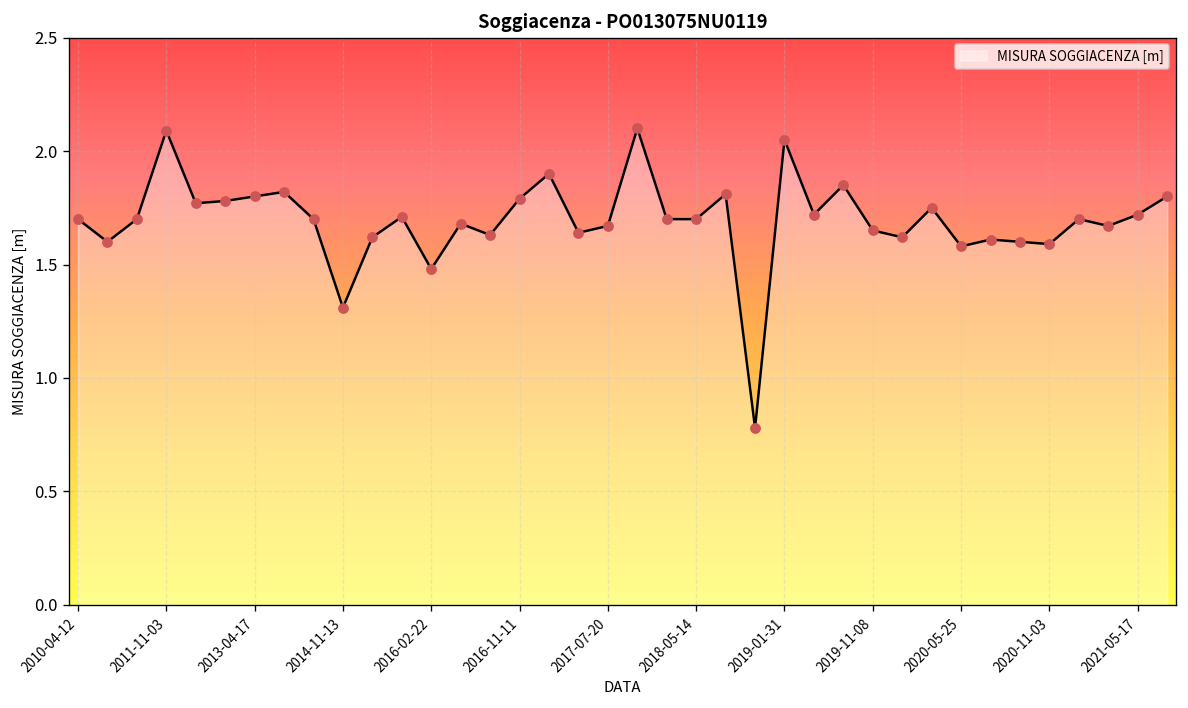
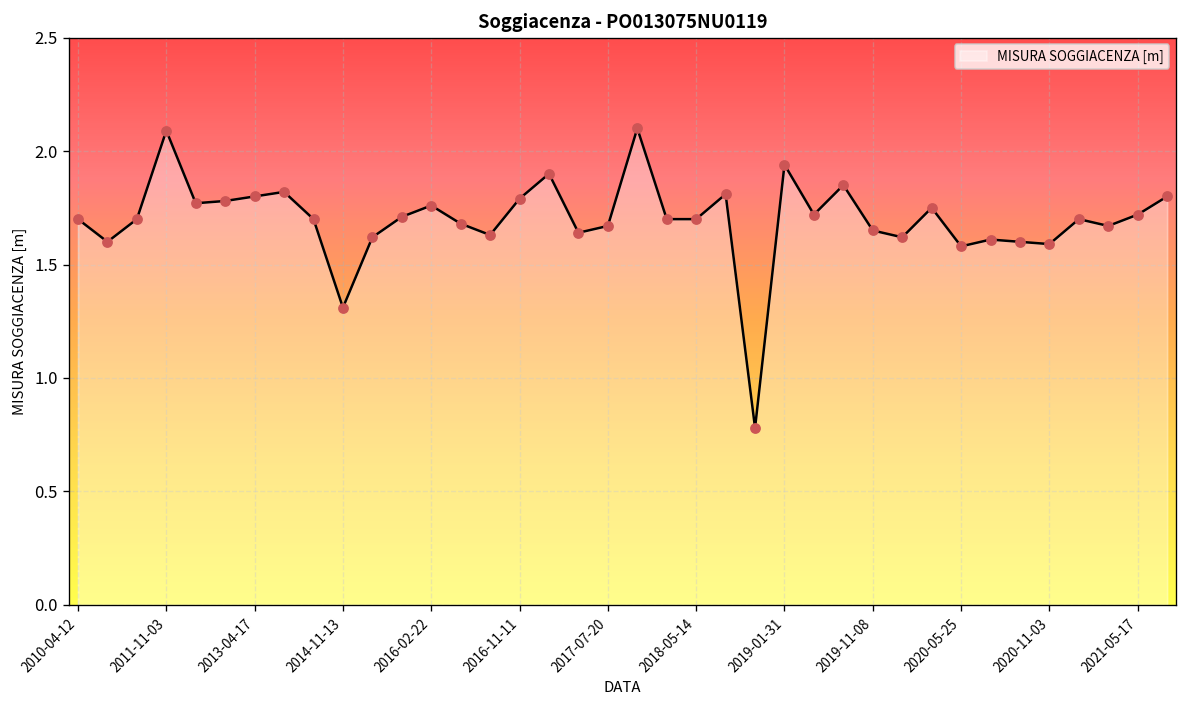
2016-02-22: 1.48 -> 1.76
2019-01-31: 2.05 -> 1.94
